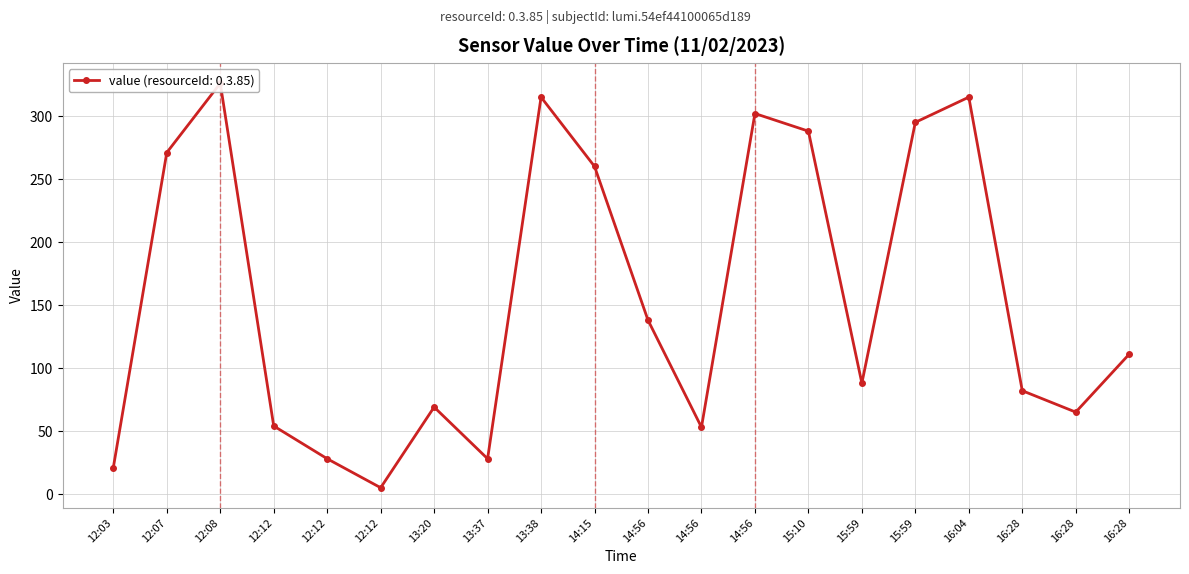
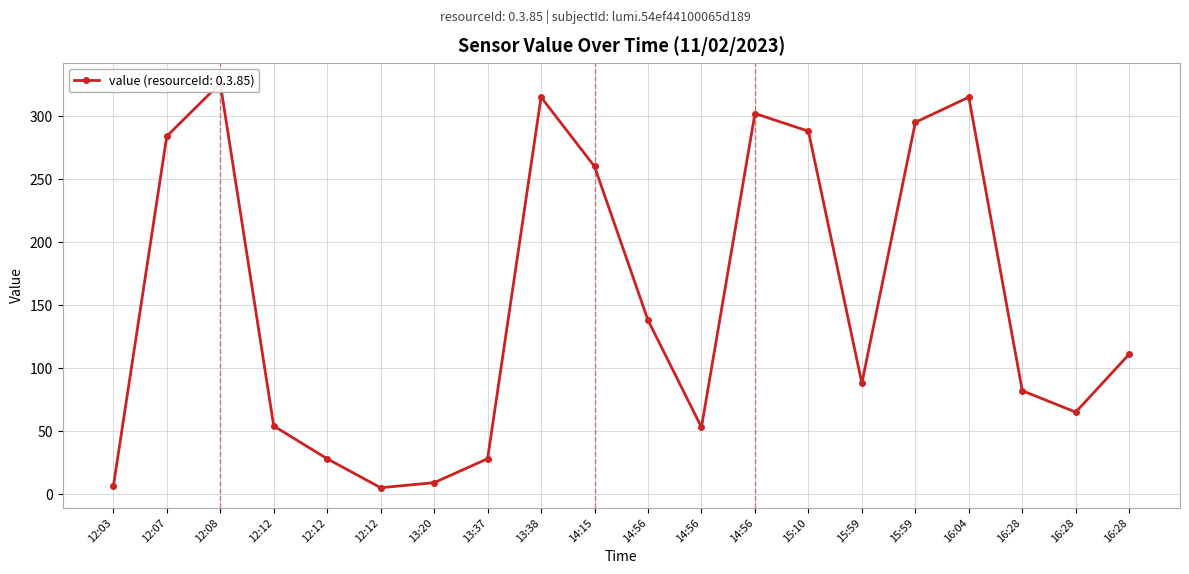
12:03: 21 -> 6
12:07: 271 -> 284
13:20: 69 -> 9
